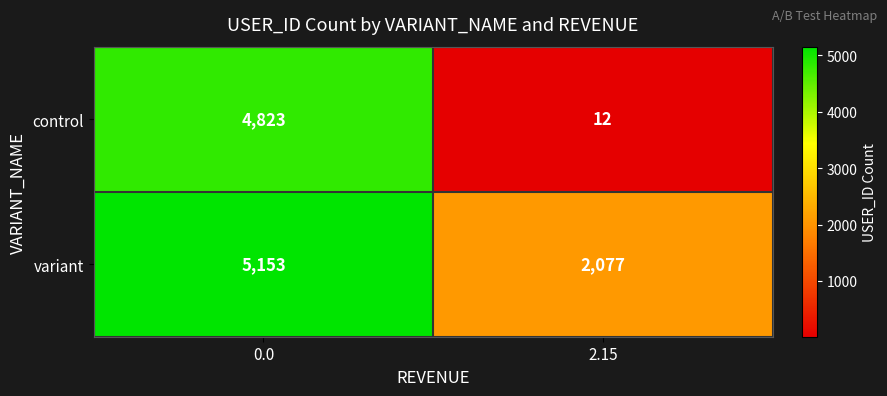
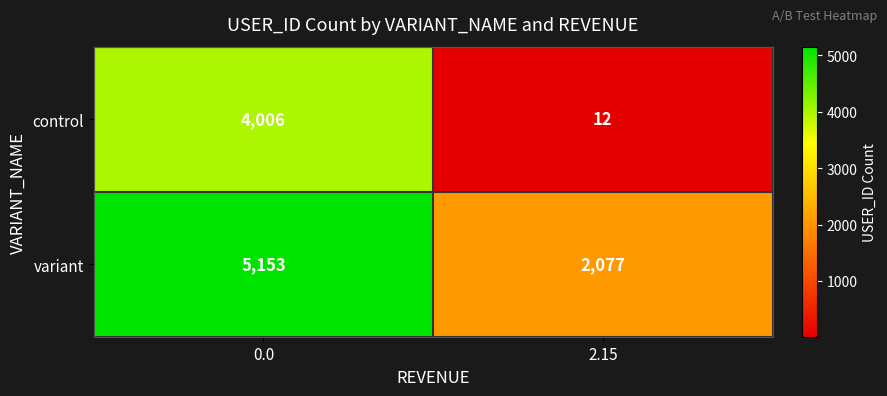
control, 0.0: 4,823 -> 4,006
